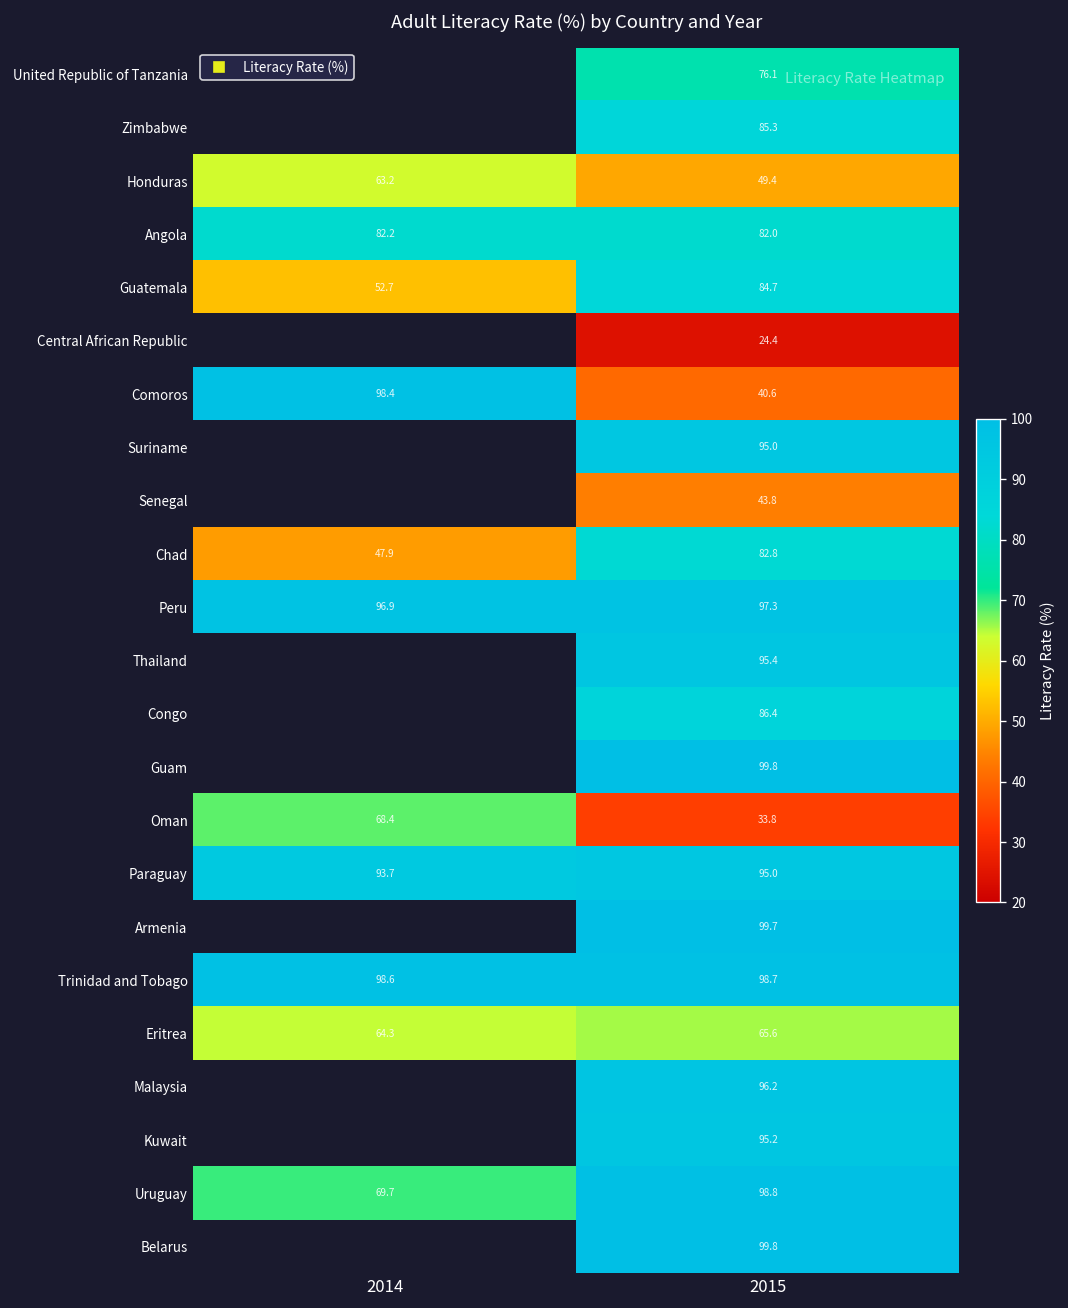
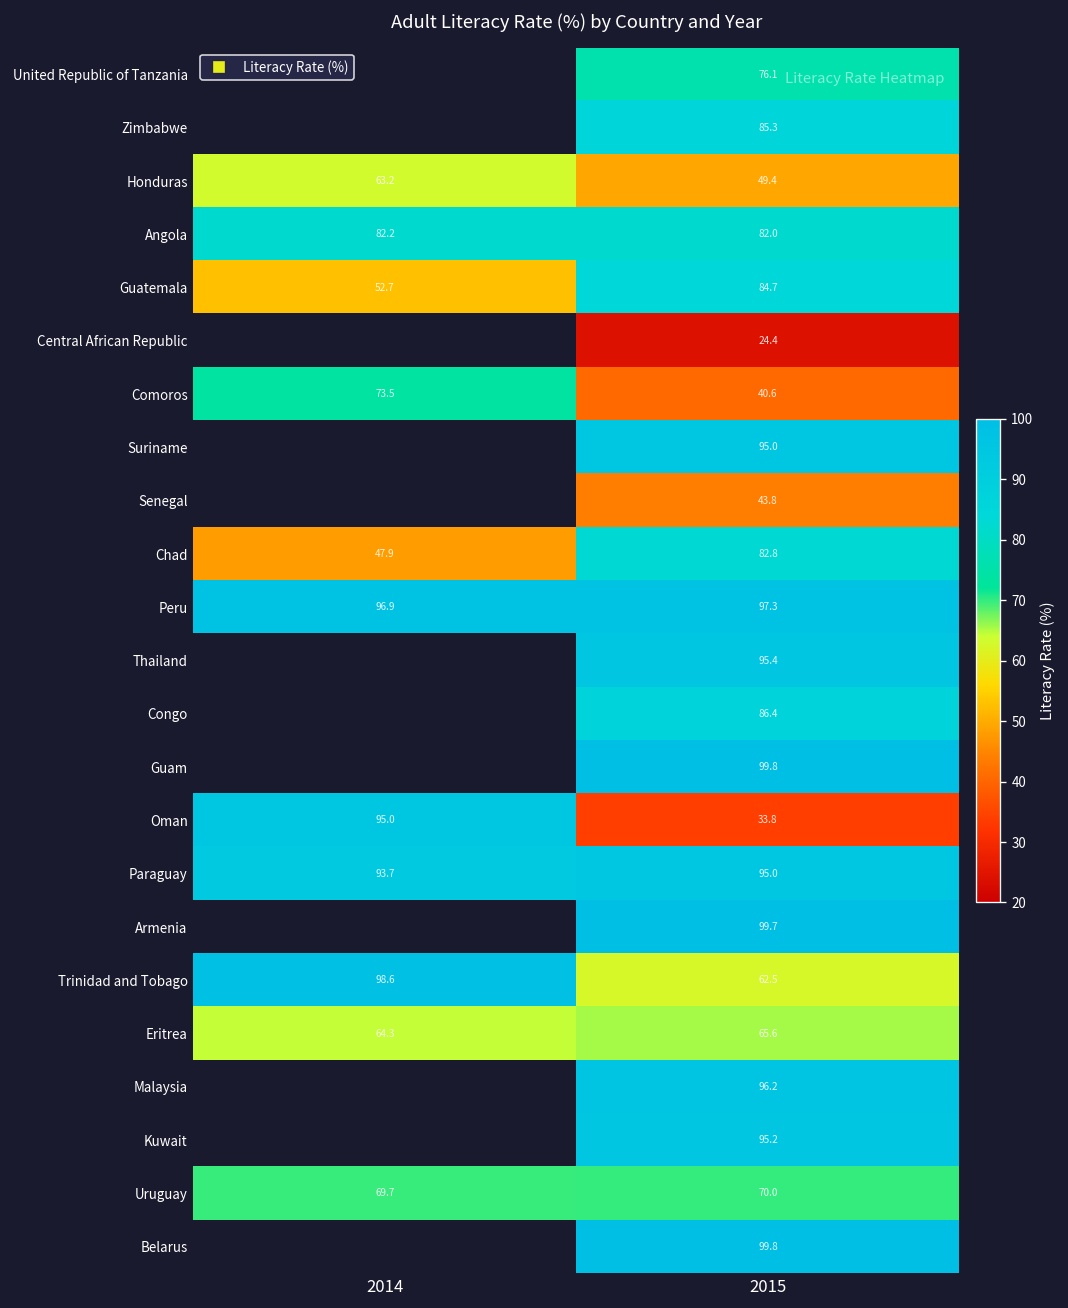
Comoros, 2014: 98.4 -> 73.5
Oman, 2014: 68.4 -> 95.0
Trinidad and Tobago, 2015: 98.7 -> 62.5
Uruguay, 2015: 98.8 -> 70.0
